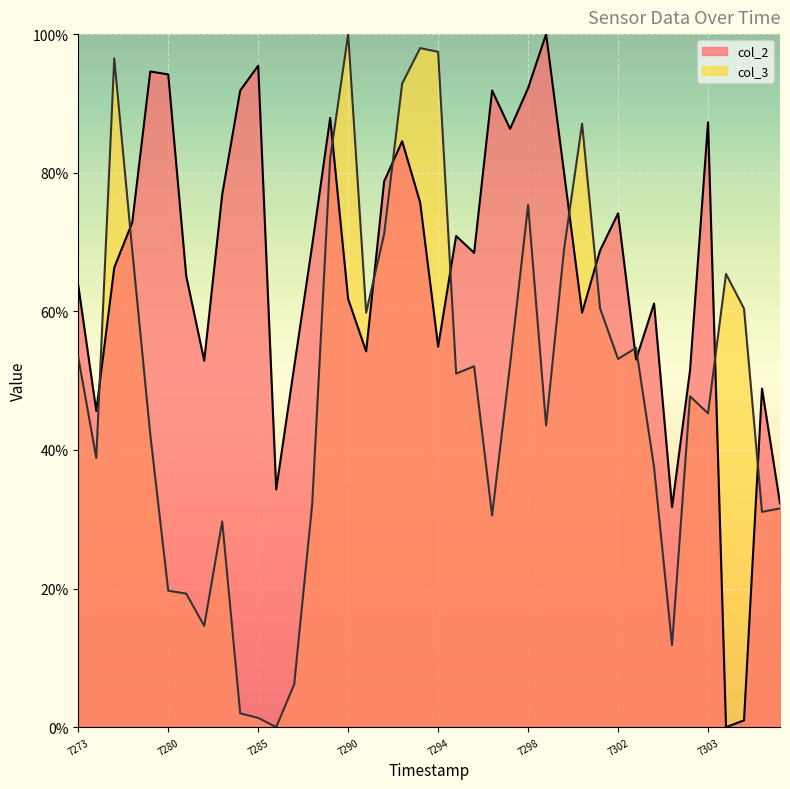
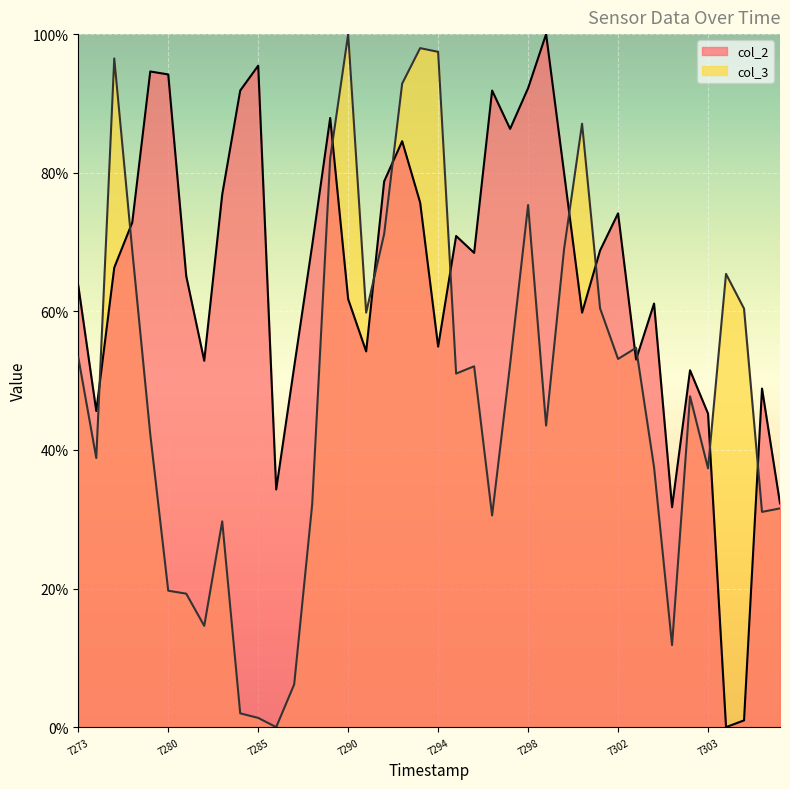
col_2, 7303: 87% -> 45%
col_3, 7303: 45% -> 37%
